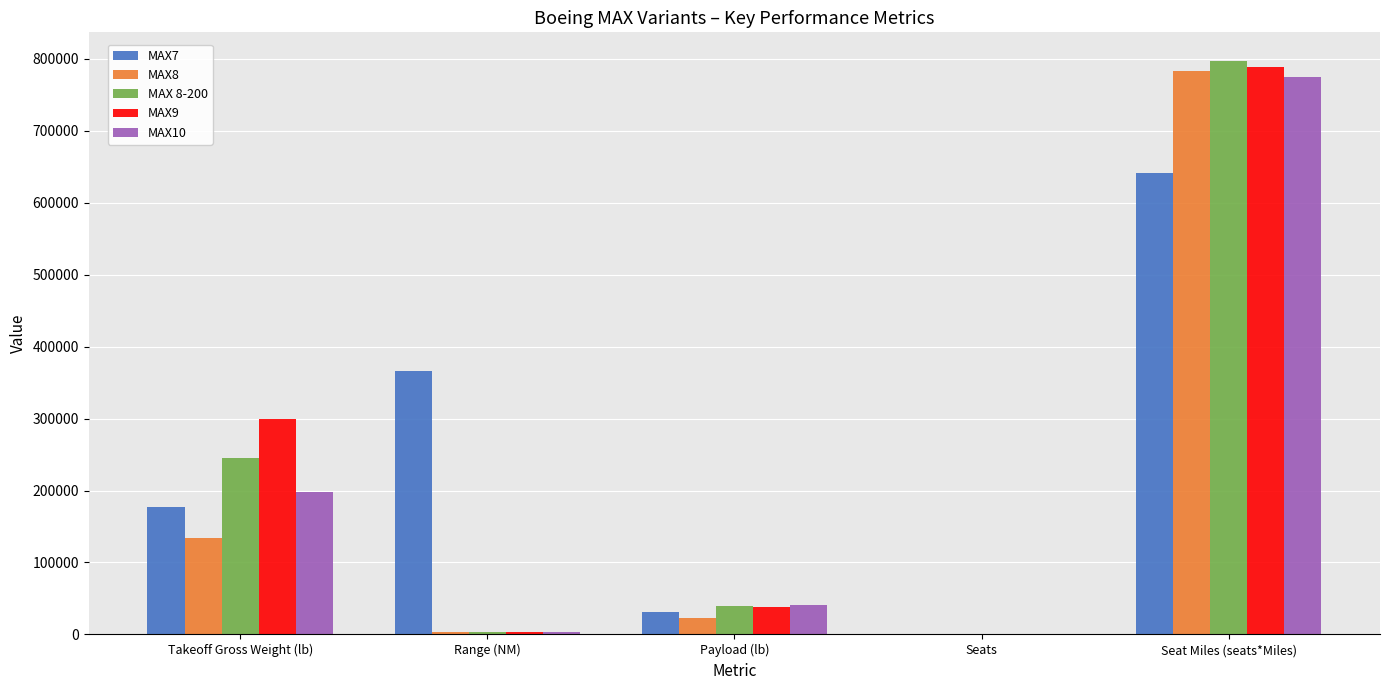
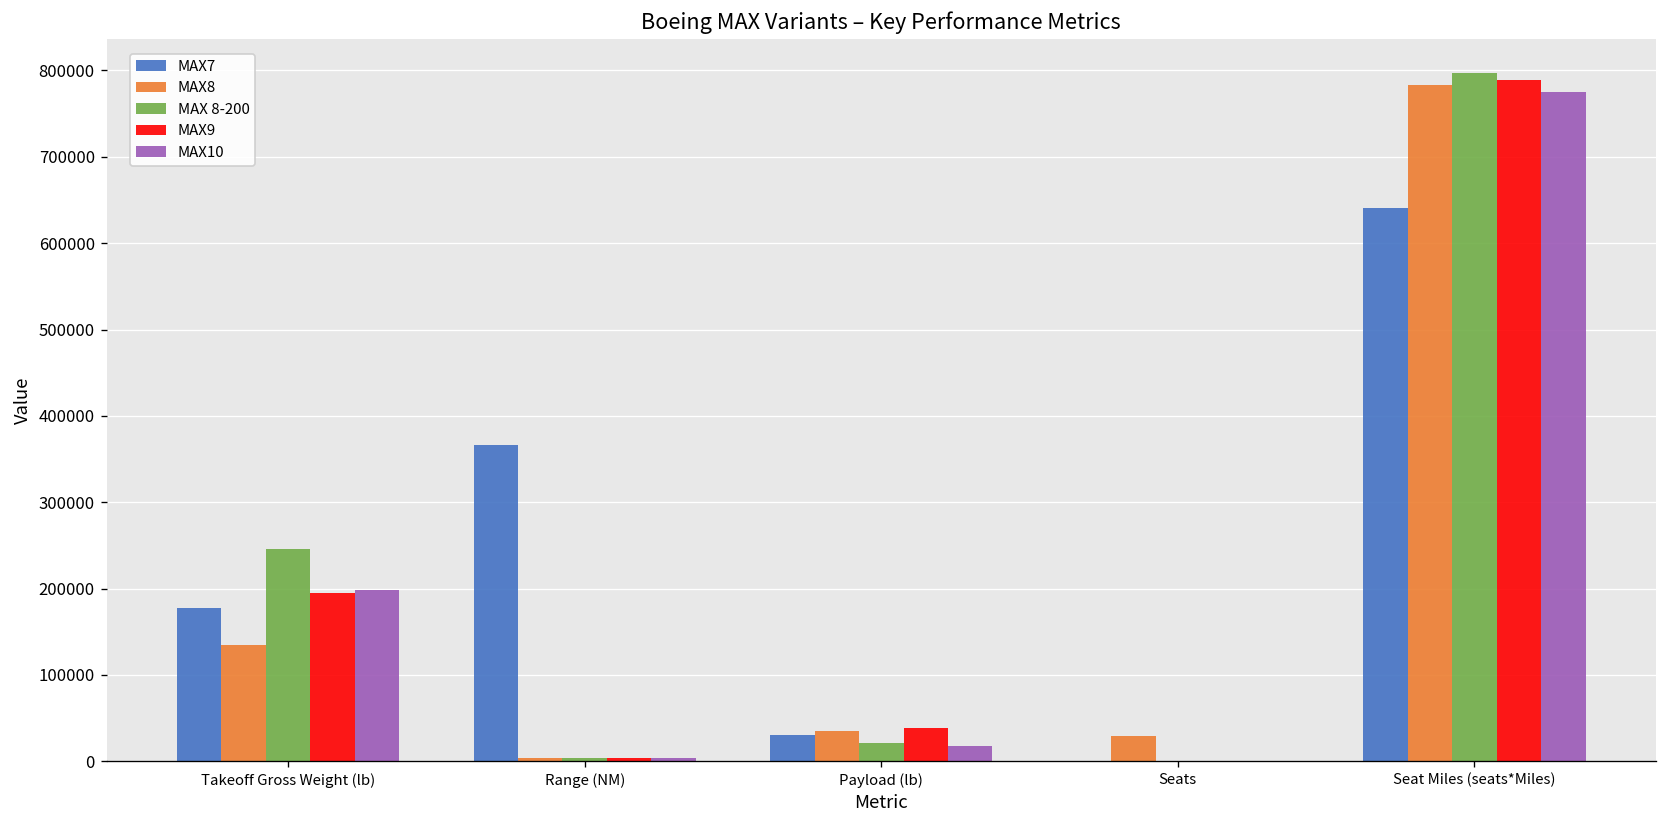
MAX9, Takeoff Gross Weight (lb): 300000 -> 190000
MAX8, Payload (lb): 20000 -> 40000
MAX 8-200, Payload (lb): 40000 -> 20000
MAX10, Payload (lb): 40000 -> 20000
MAX8, Seats: 0 -> 30000
